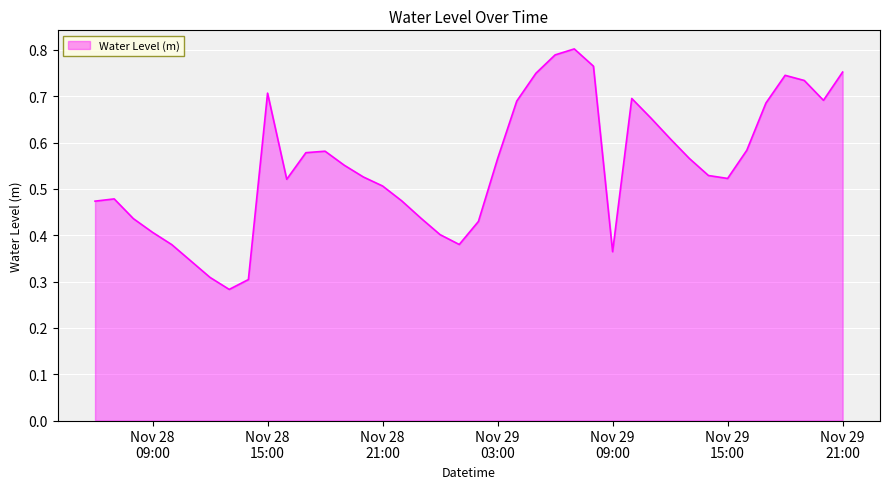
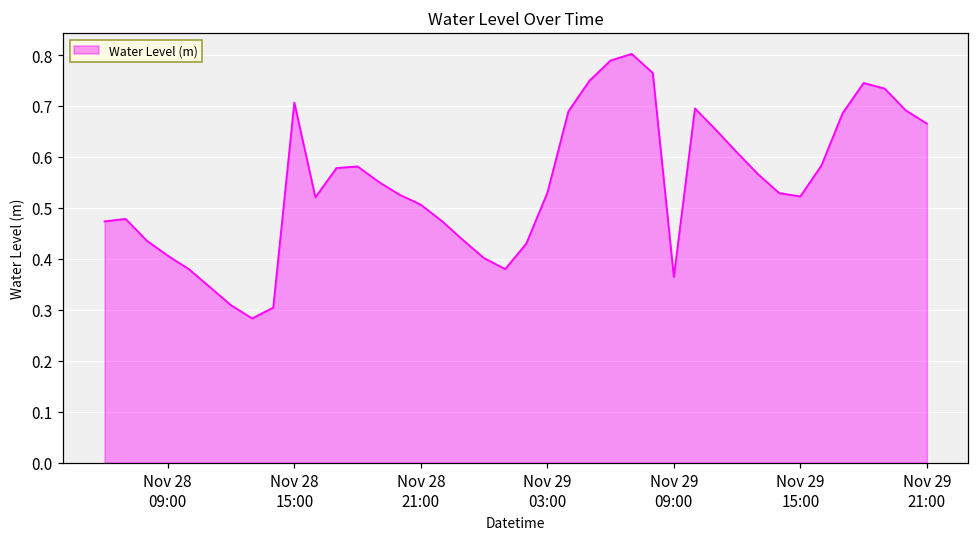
Nov 29 03:00: 0.57 -> 0.53
Nov 29 21:00: 0.75 -> 0.67
